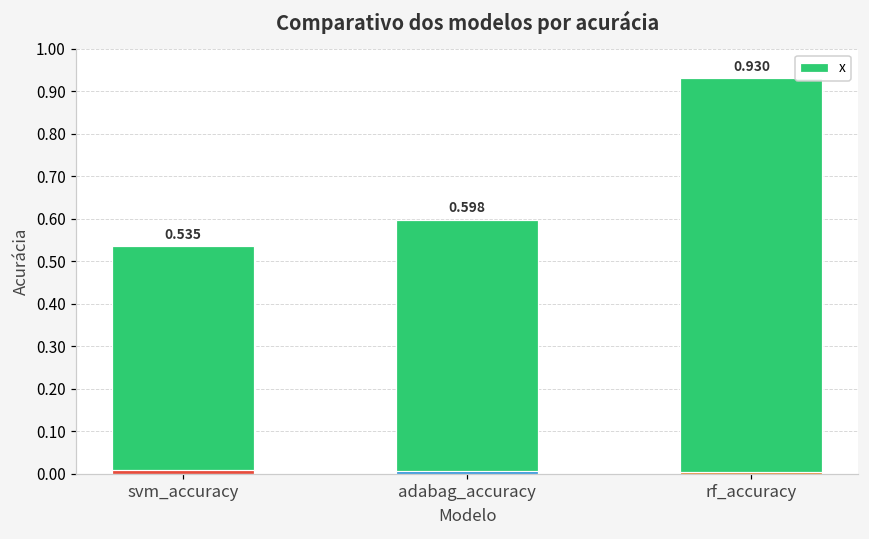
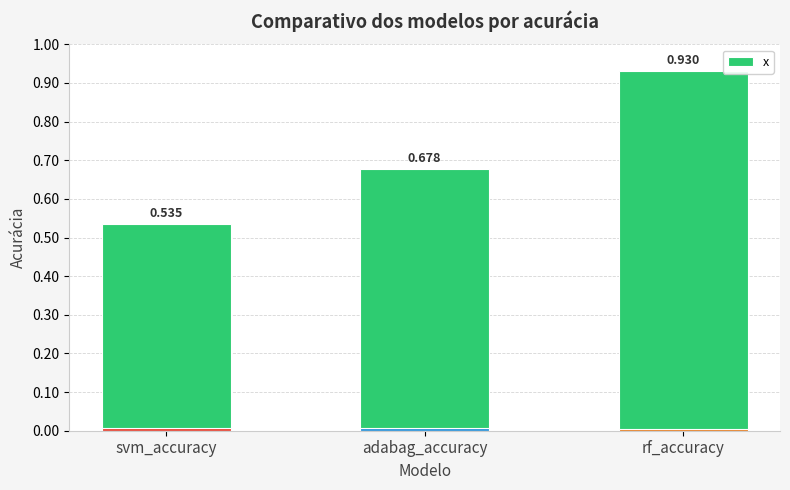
x, adabag_accuracy: 0.598 -> 0.678
